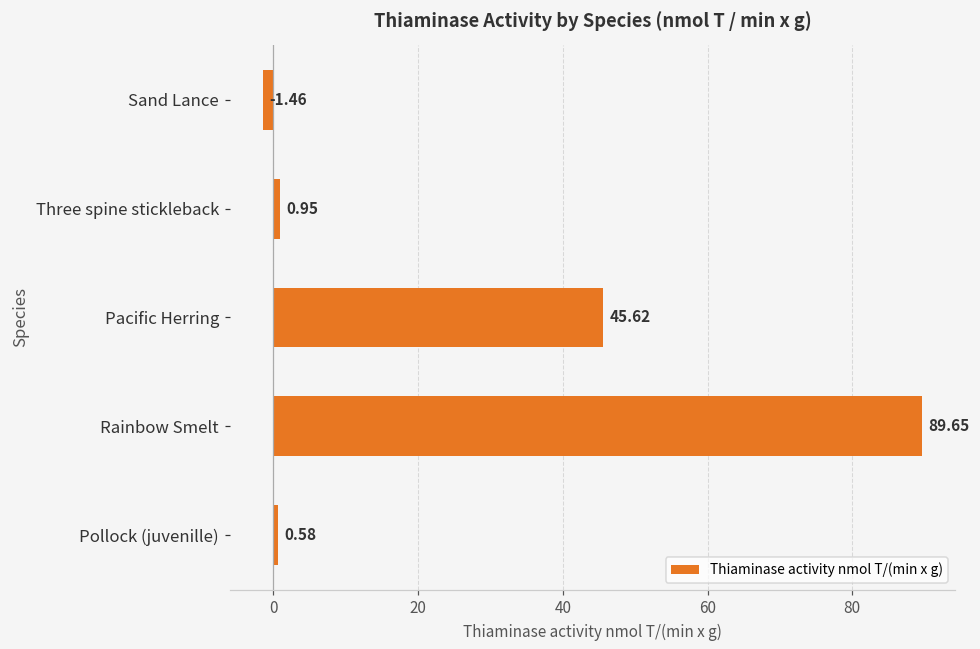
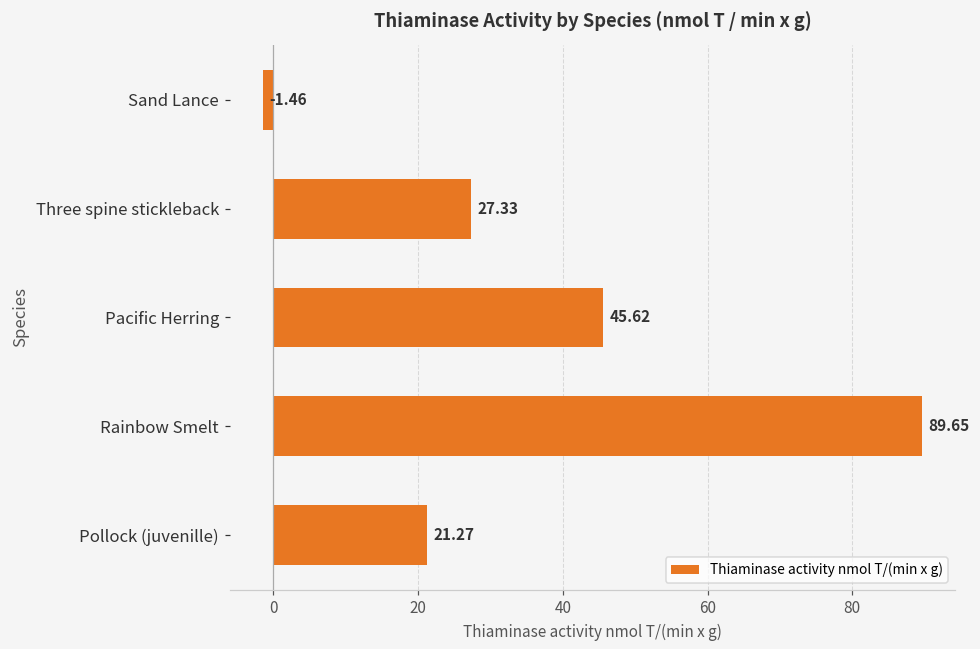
Three spine stickleback: 0.95 -> 27.33
Pollock (juvenille): 0.58 -> 21.27
